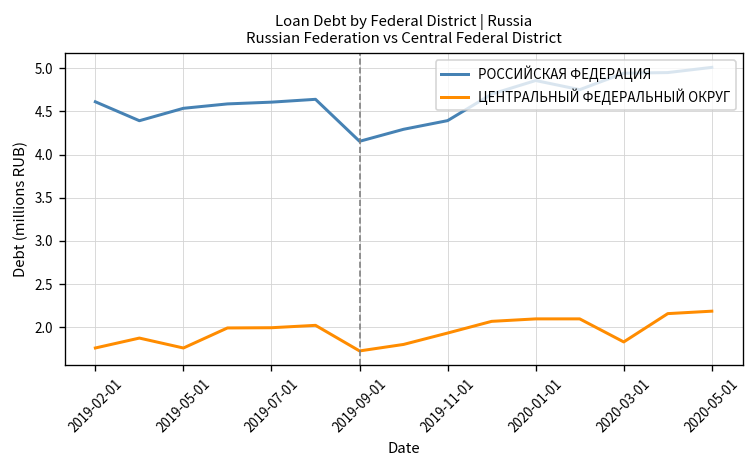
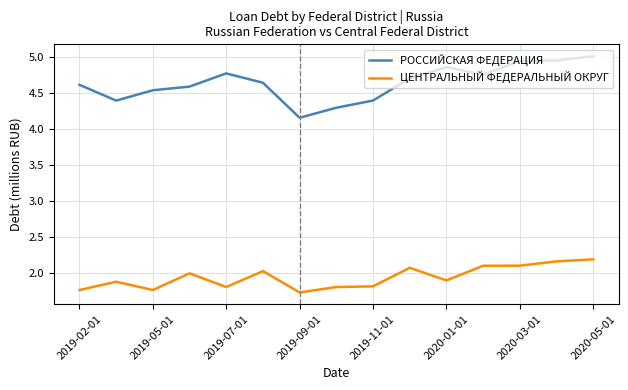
РОССИЙСКАЯ ФЕДЕРАЦИЯ, 2019-07-01: 4.6 -> 4.8
ЦЕНТРАЛЬНЫЙ ФЕДЕРАЛЬНЫЙ ОКРУГ, 2019-07-01: 2.0 -> 1.8
ЦЕНТРАЛЬНЫЙ ФЕДЕРАЛЬНЫЙ ОКРУГ, 2019-11-01: 1.9 -> 1.8
ЦЕНТРАЛЬНЫЙ ФЕДЕРАЛЬНЫЙ ОКРУГ, 2020-01-01: 2.1 -> 1.9
ЦЕНТРАЛЬНЫЙ ФЕДЕРАЛЬНЫЙ ОКРУГ, 2020-03-01: 1.8 -> 2.1
